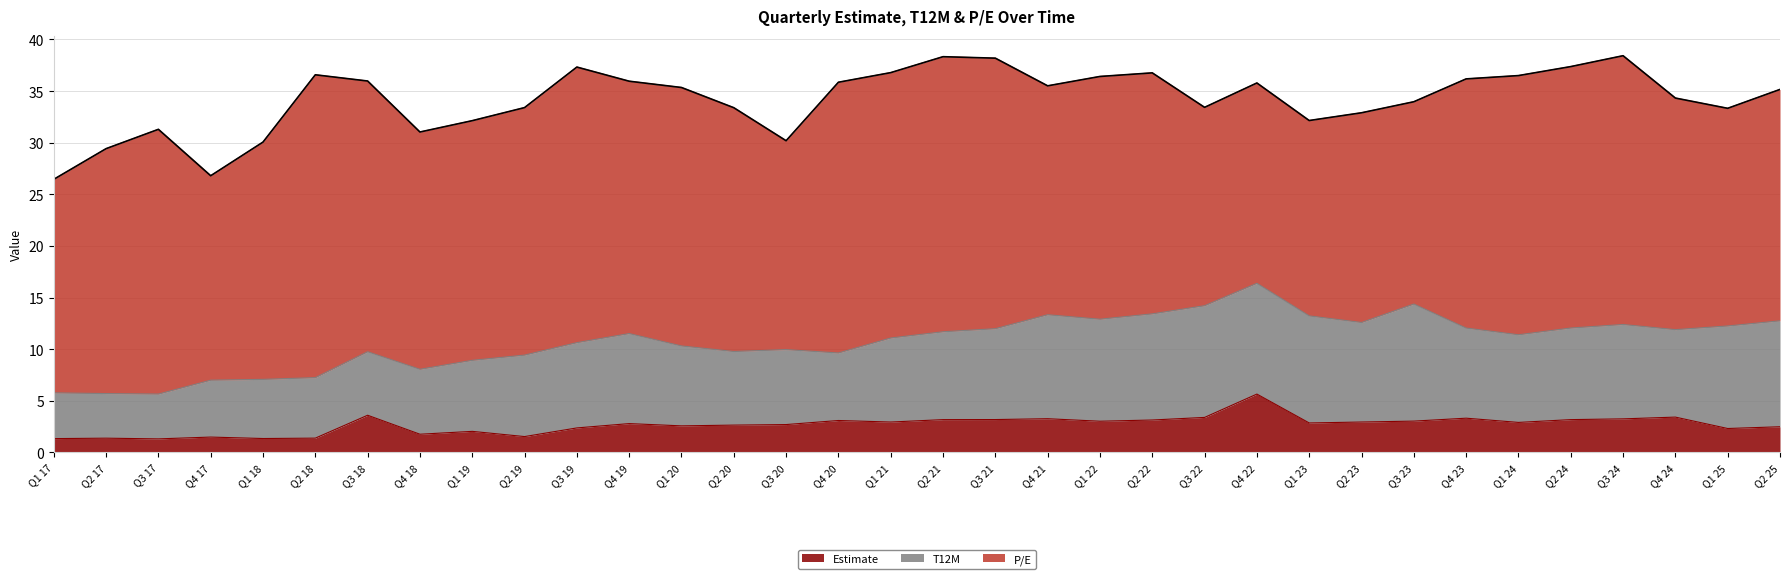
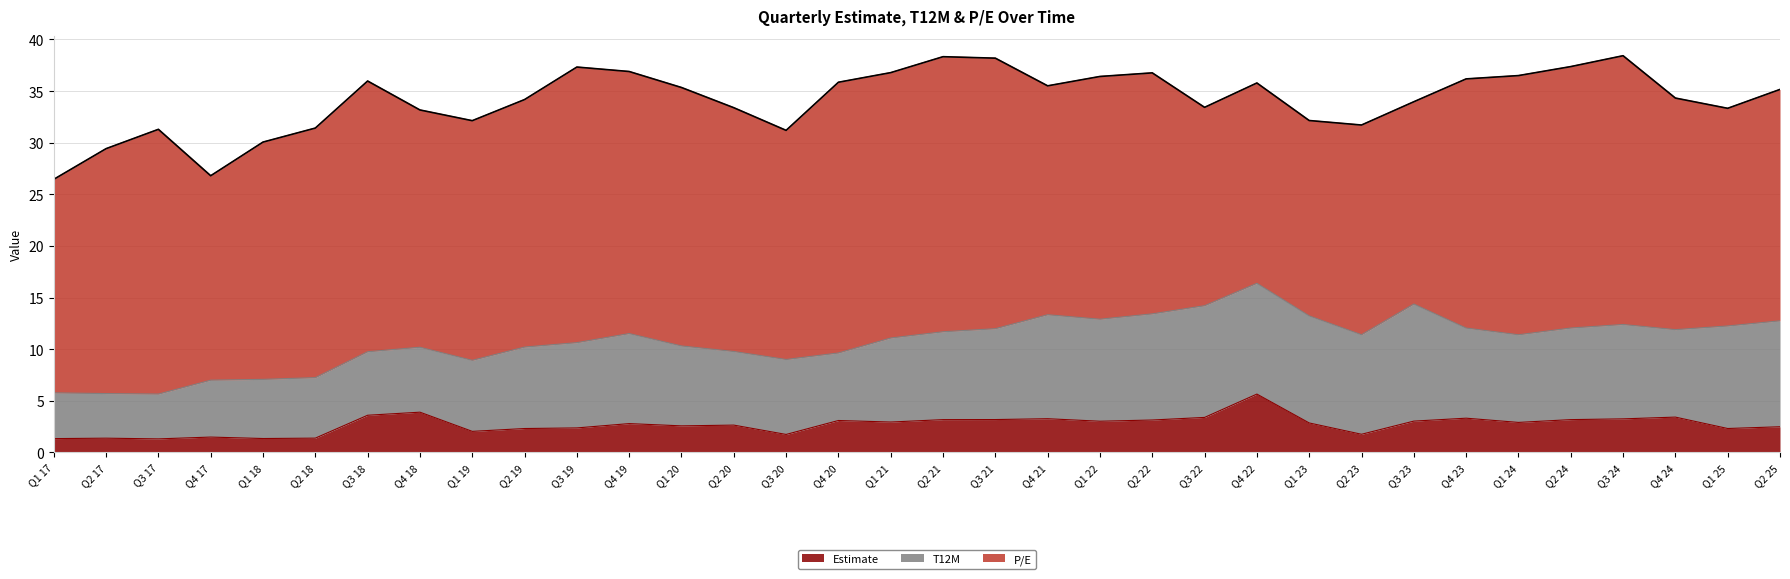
P/E, Q2 18: 29.3 -> 24.2
Estimate, Q4 18: 1.8 -> 3.9
Estimate, Q2 19: 1.5 -> 2.3
P/E, Q4 19: 24.4 -> 25.4
Estimate, Q3 20: 2.7 -> 1.7
P/E, Q3 20: 20.2 -> 22.2
Estimate, Q2 23: 2.9 -> 1.8
